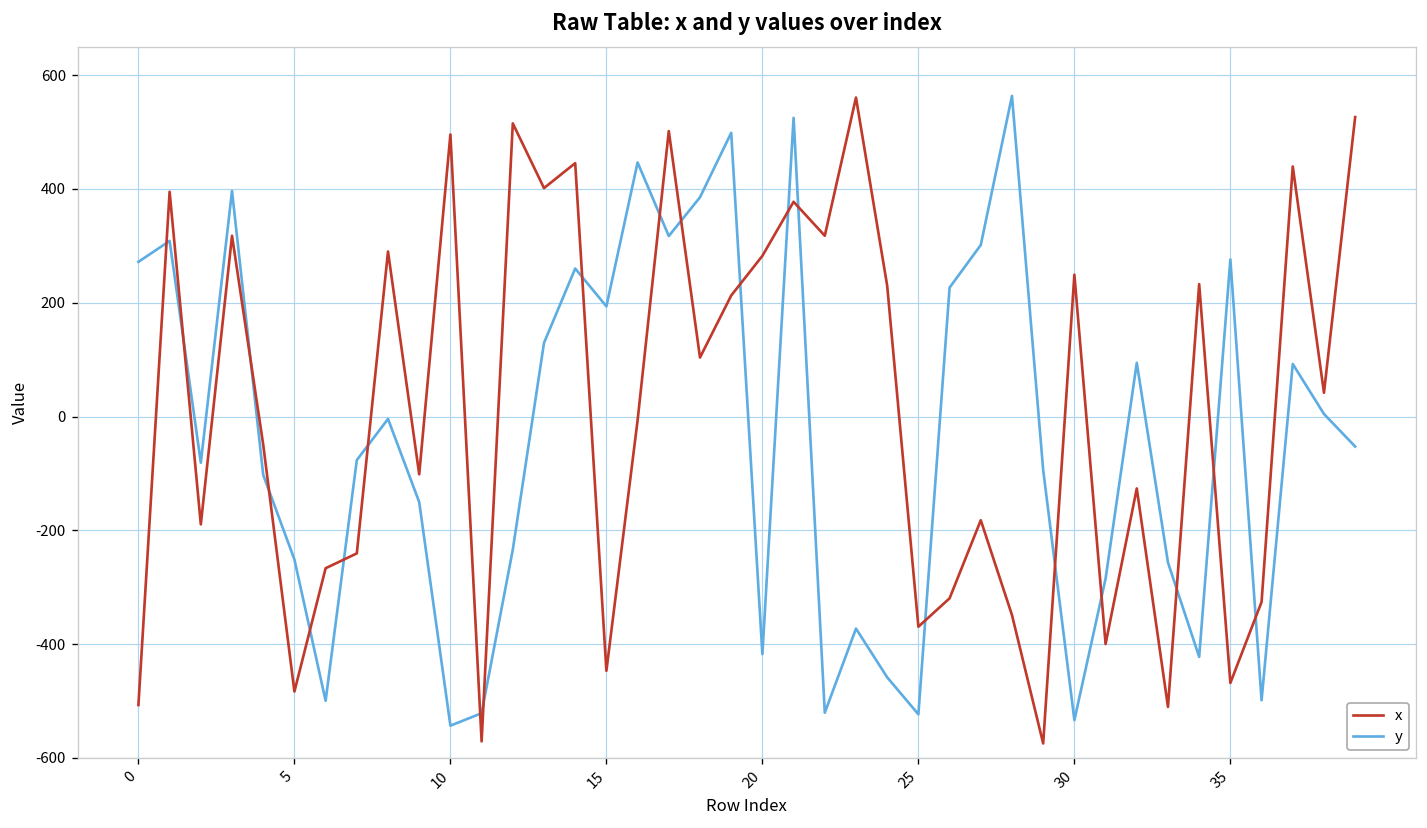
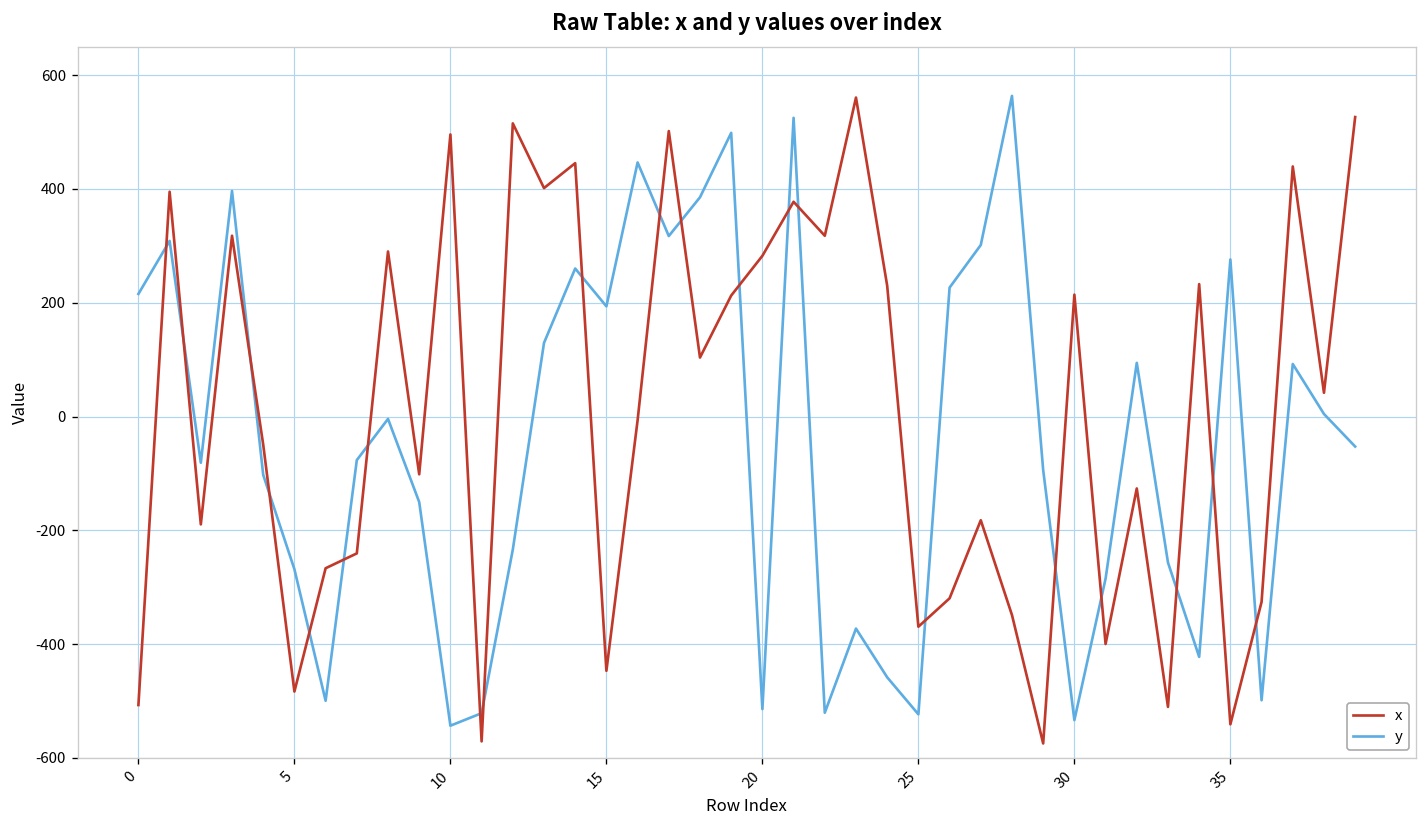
y, 0: 270 -> 220
y, 5: -250 -> -270
y, 20: -420 -> -510
x, 30: 250 -> 210
x, 35: -470 -> -540
